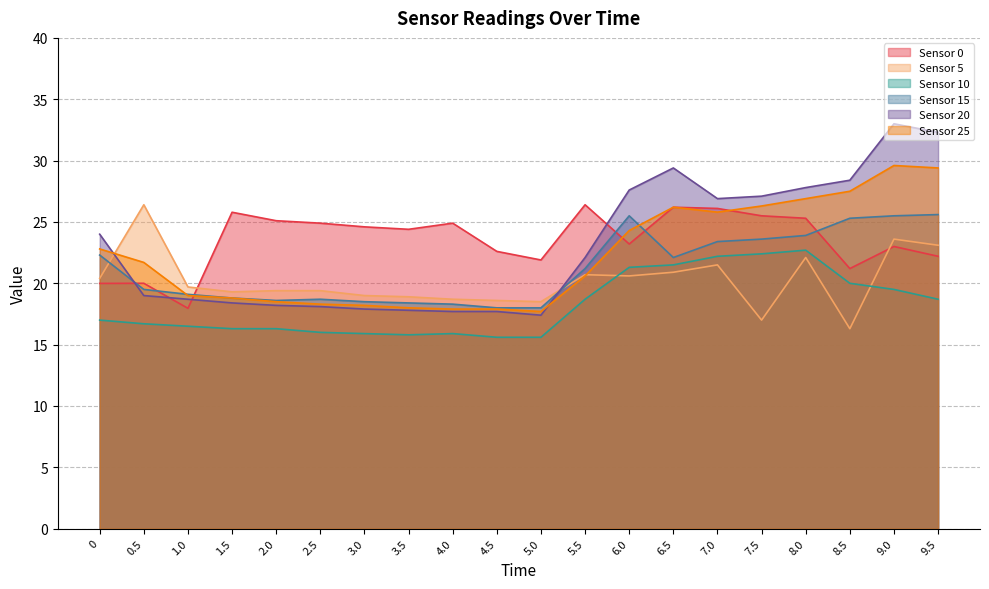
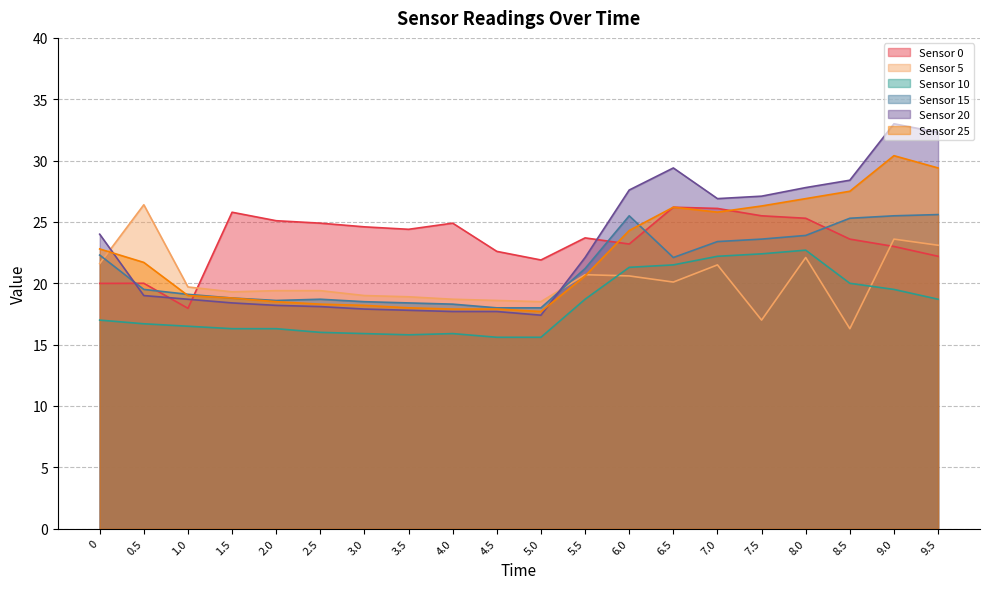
Sensor 5, 0: 20.4 -> 21.6
Sensor 0, 5.5: 26.4 -> 23.7
Sensor 5, 6.5: 20.9 -> 20.1
Sensor 0, 8.5: 21.2 -> 23.6
Sensor 25, 9.0: 29.6 -> 30.4
